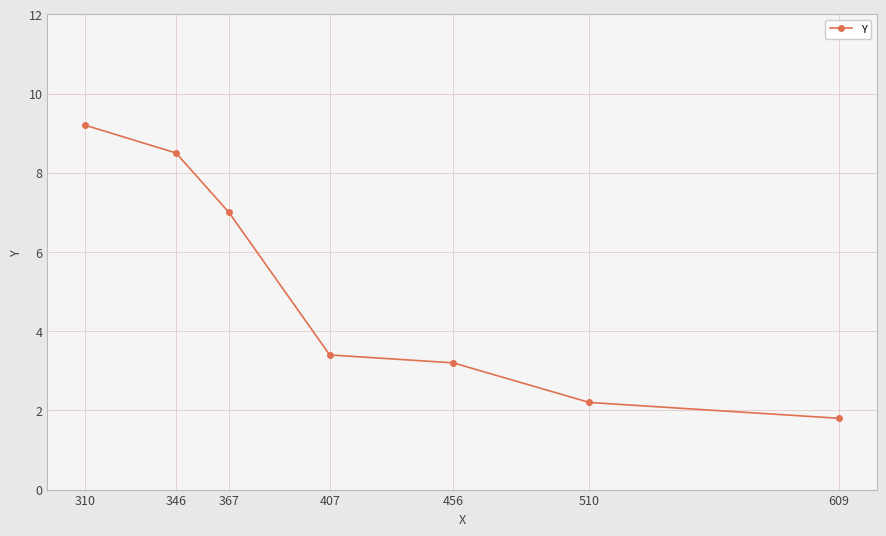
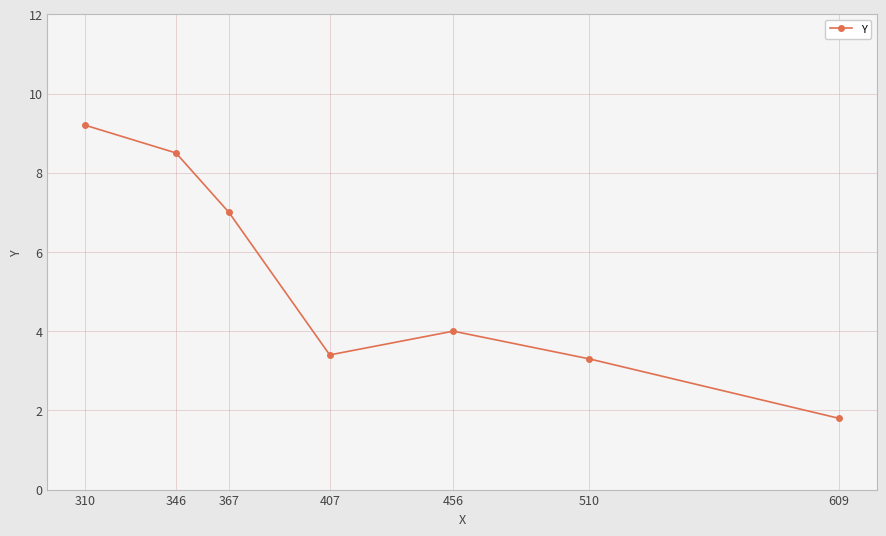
456: 3.2 -> 4.0
510: 2.2 -> 3.3
